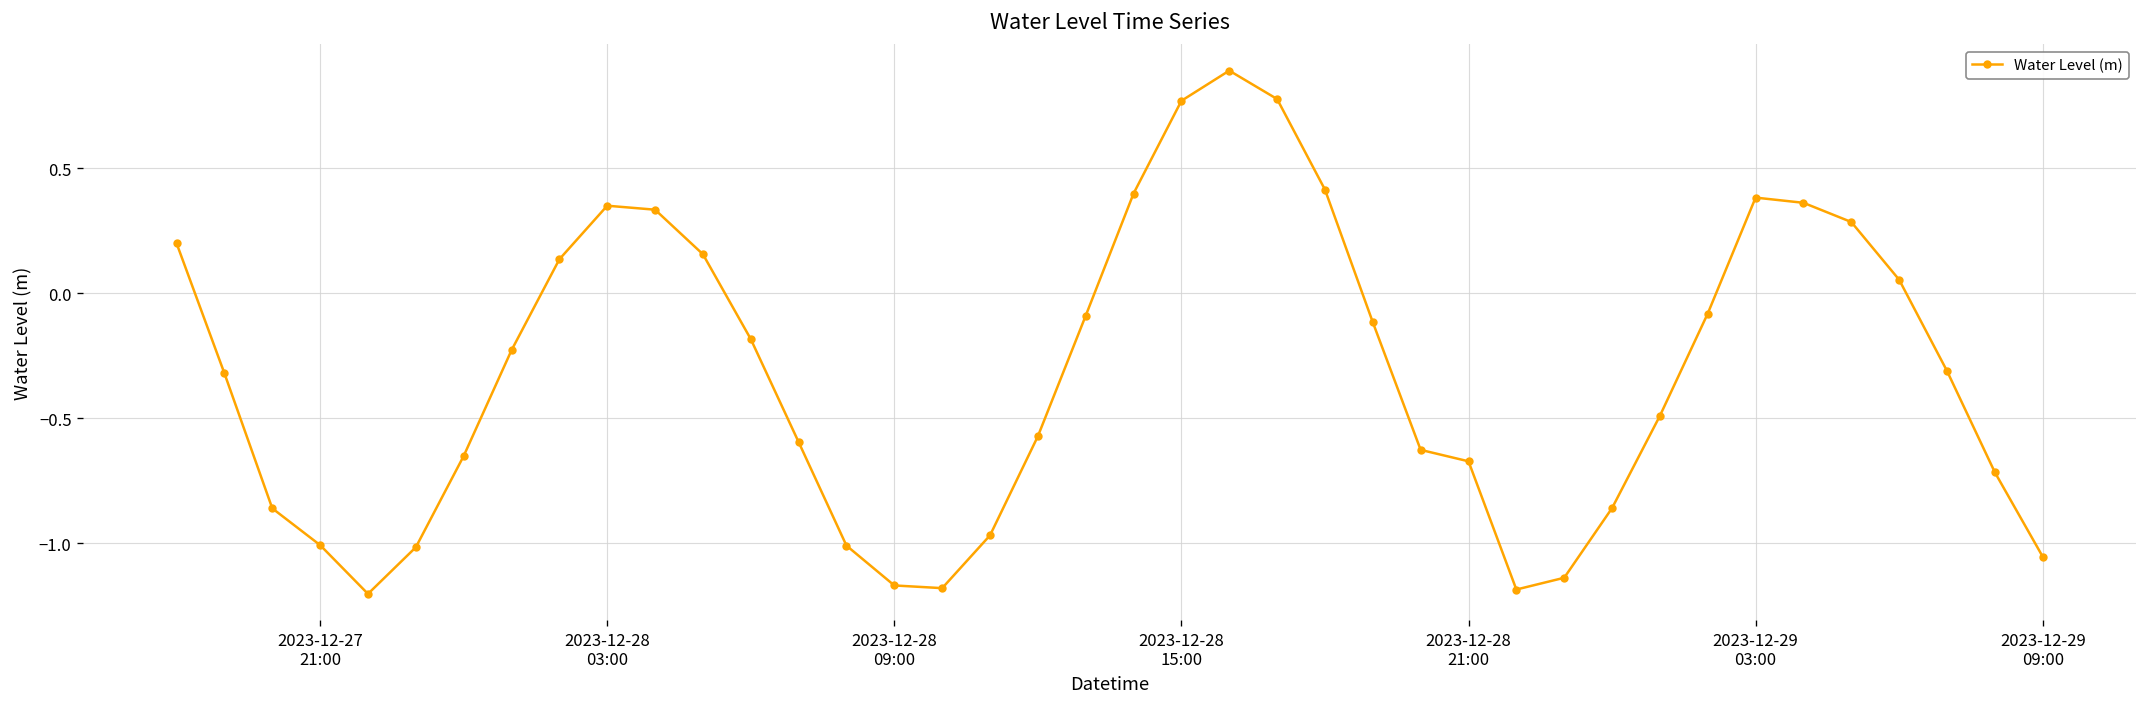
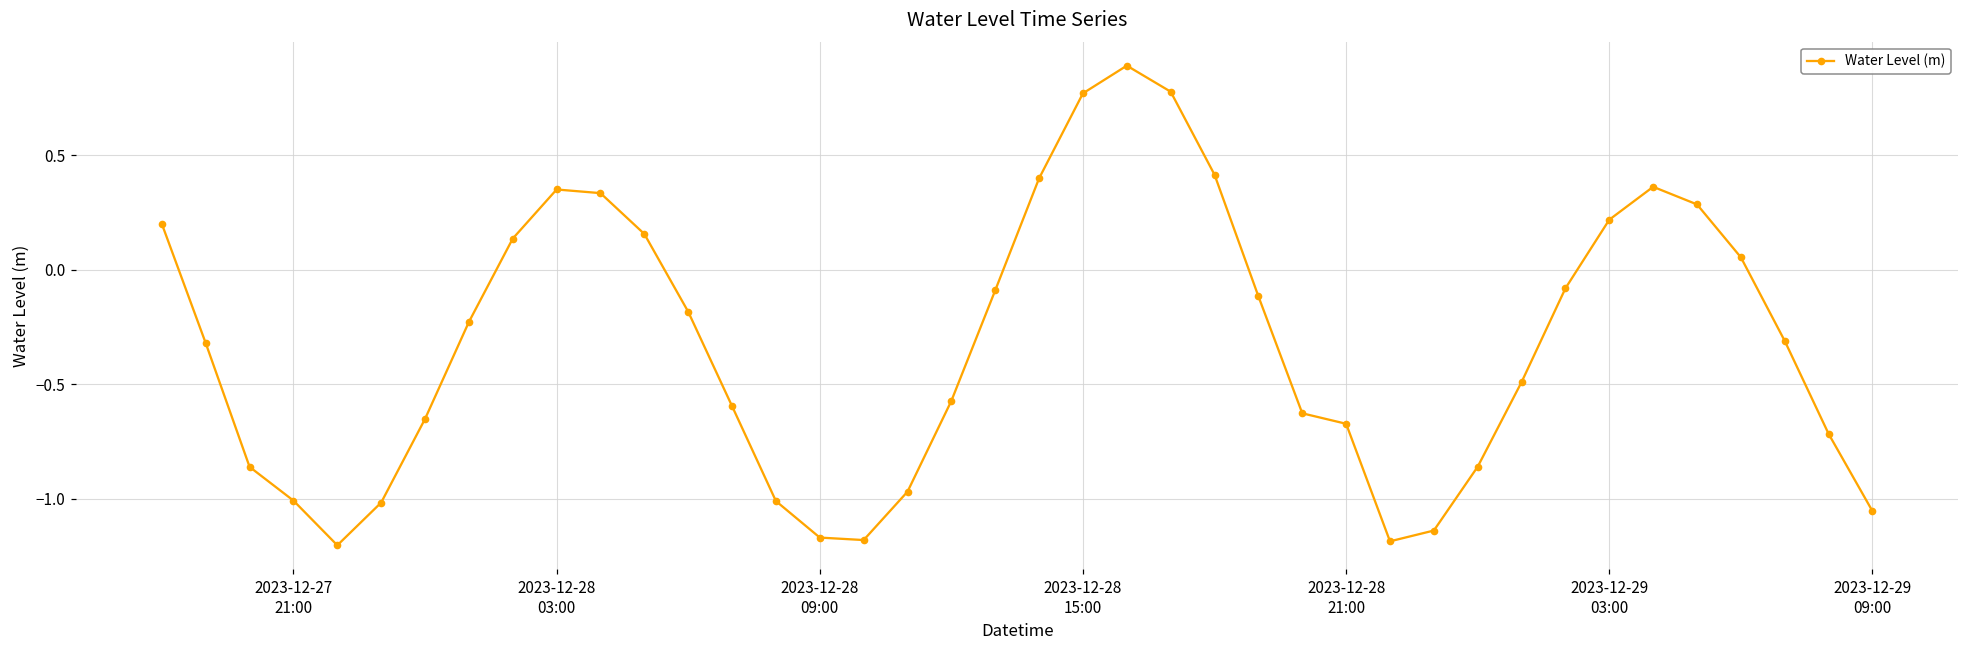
2023-12-29 03:00: 0.38 -> 0.22
